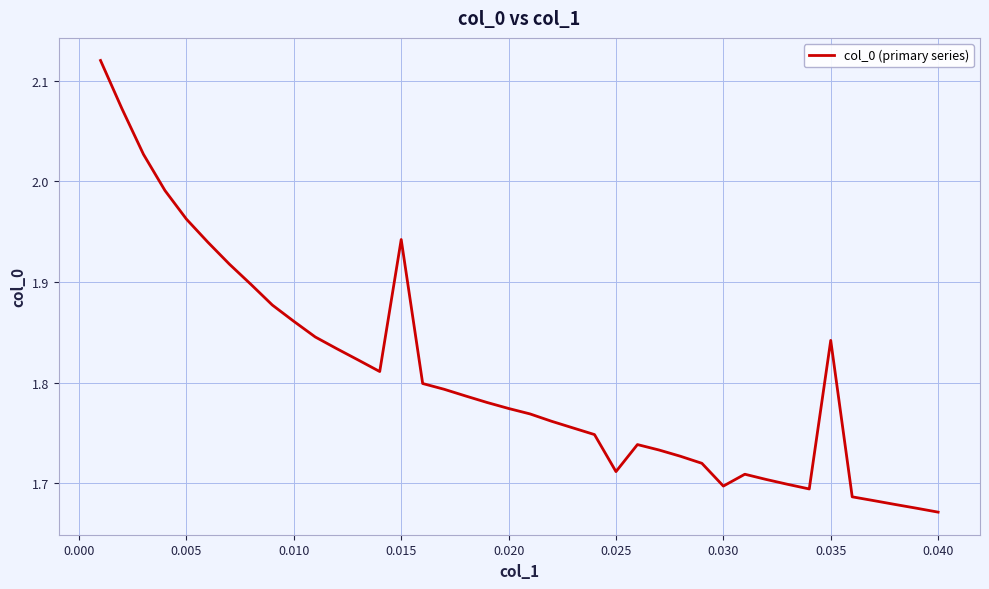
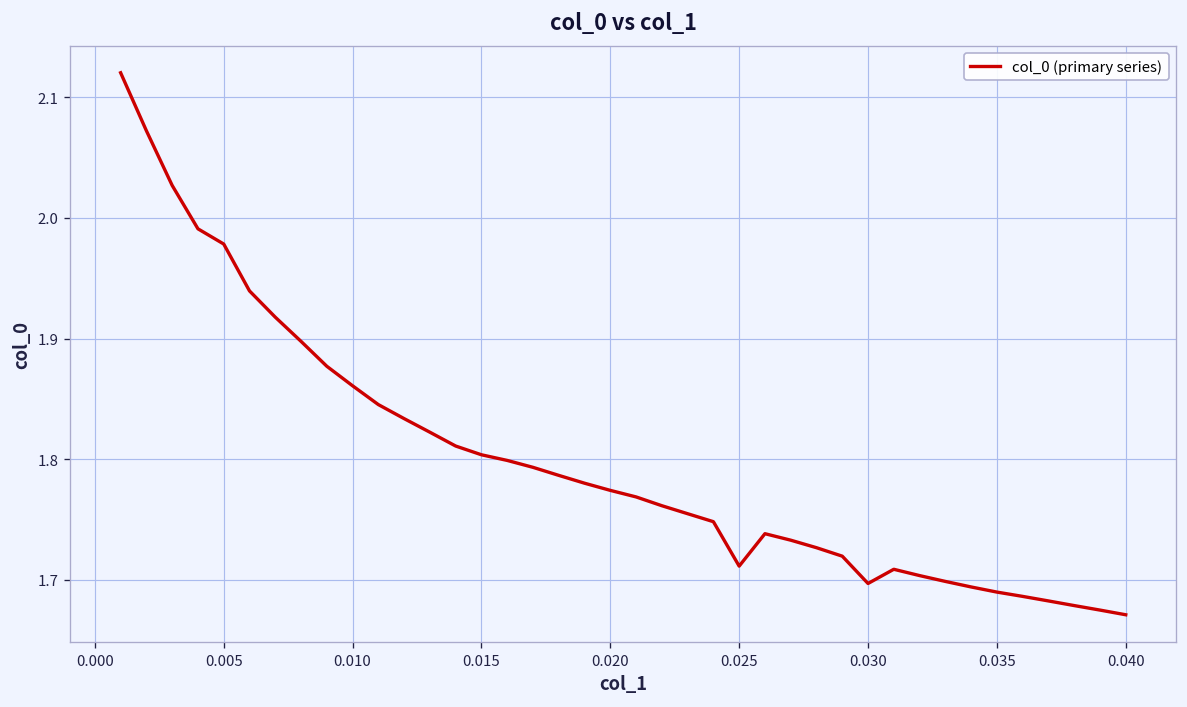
0.005: 1.962 -> 1.978
0.015: 1.942 -> 1.804
0.035: 1.842 -> 1.690
